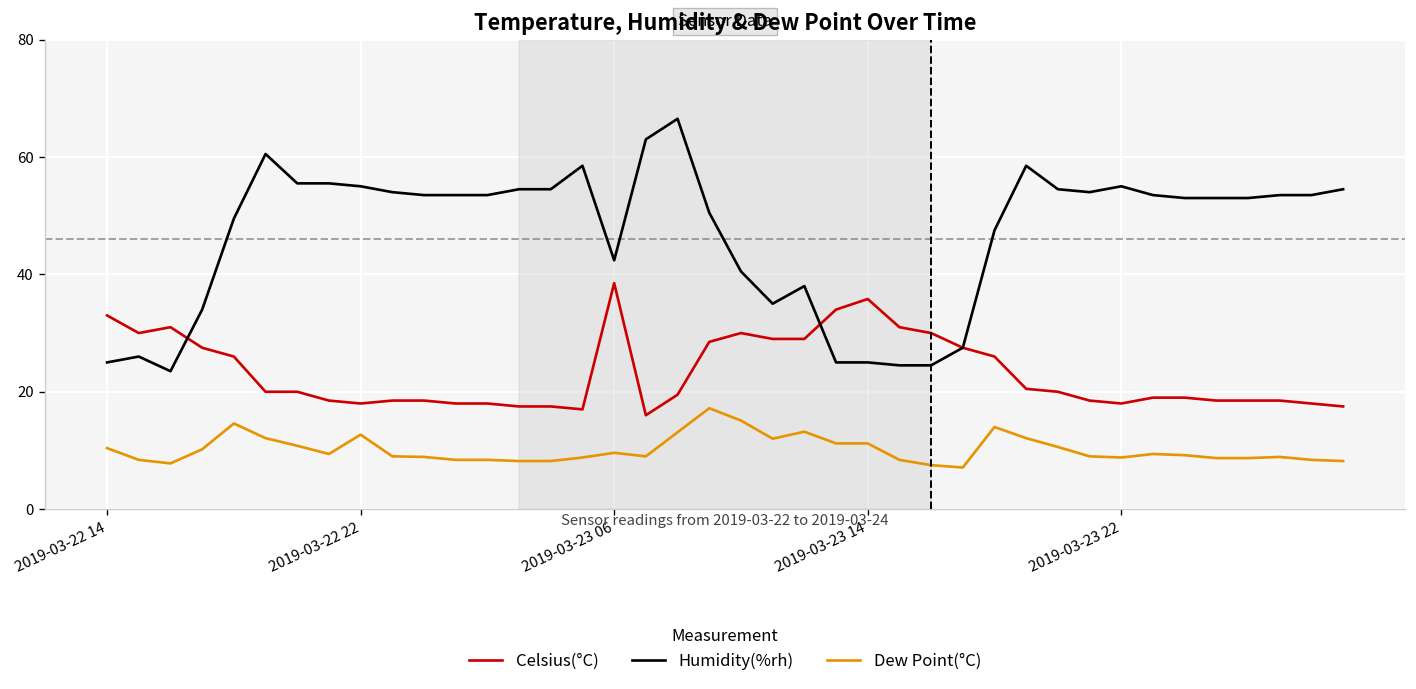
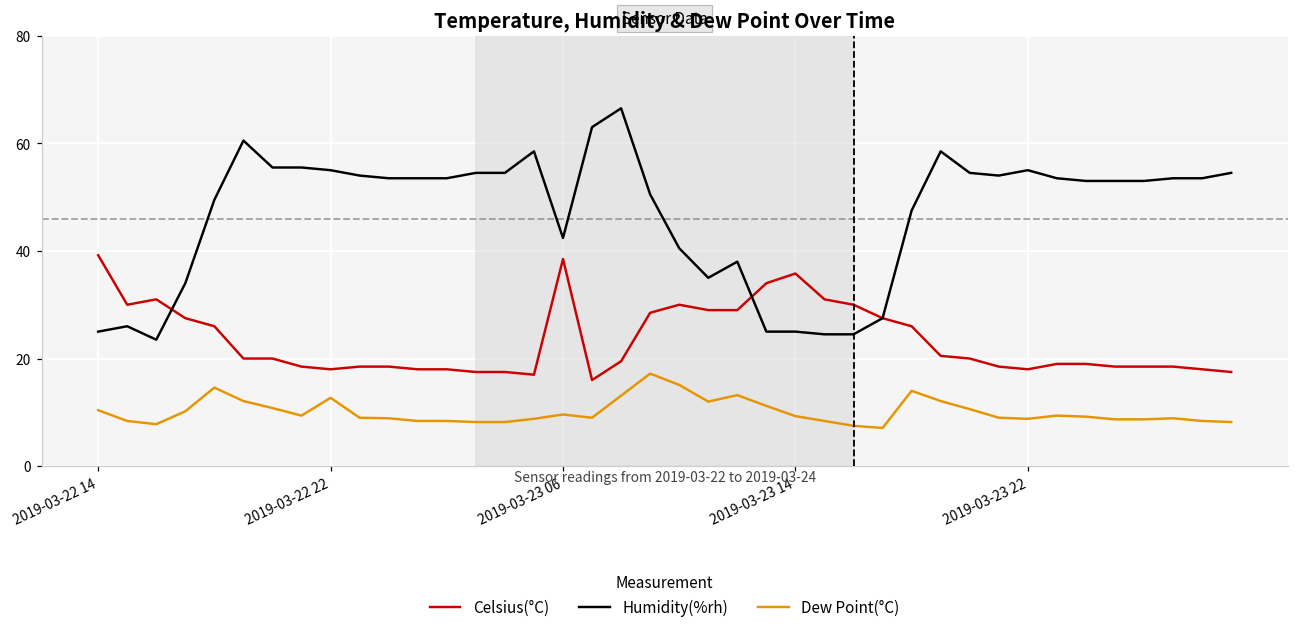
Celsius(°C), 2019-03-22 14: 33 -> 39
Dew Point(°C), 2019-03-23 14: 11 -> 9
